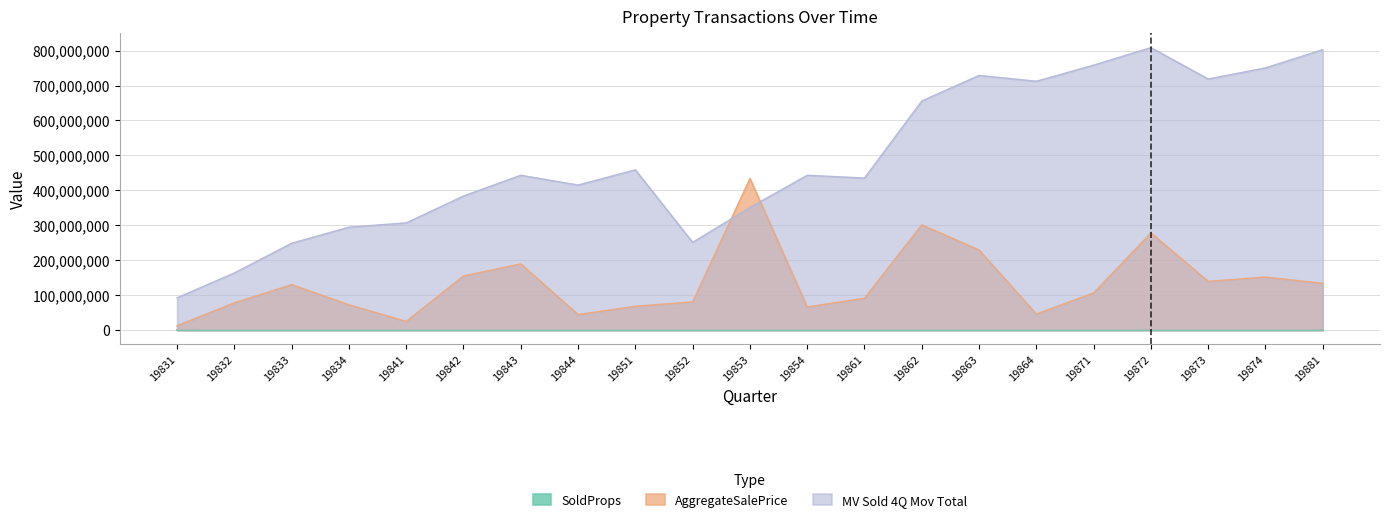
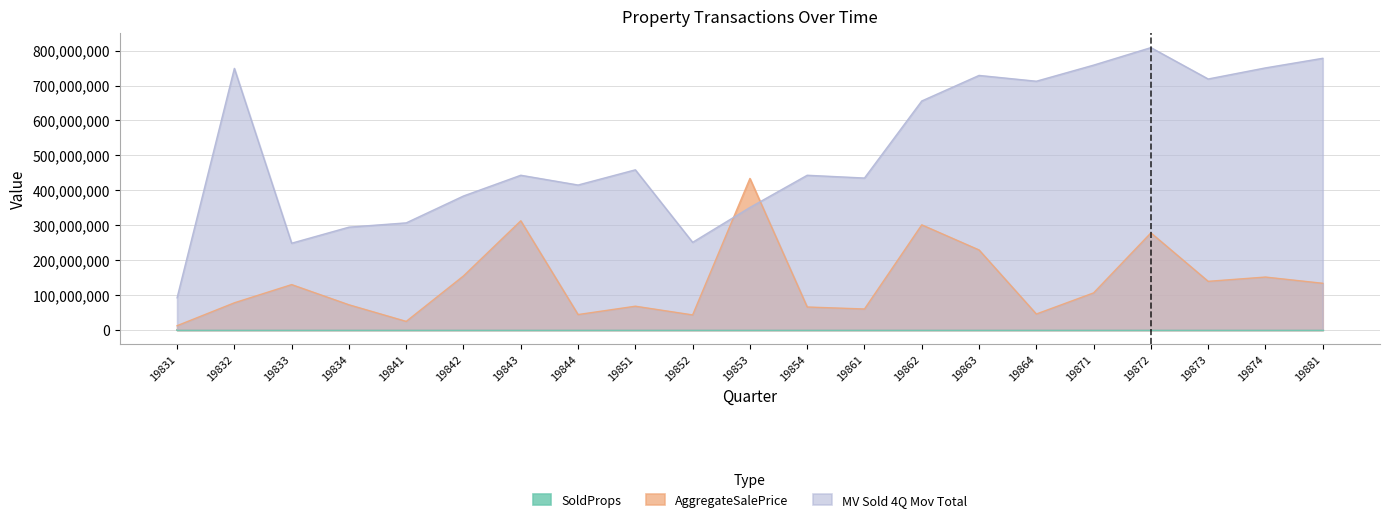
MV Sold 4Q Mov Total, 19832: 160,000,000 -> 750,000,000
AggregateSalePrice, 19843: 190,000,000 -> 310,000,000
AggregateSalePrice, 19852: 80,000,000 -> 40,000,000
AggregateSalePrice, 19861: 90,000,000 -> 60,000,000
MV Sold 4Q Mov Total, 19881: 800,000,000 -> 780,000,000
